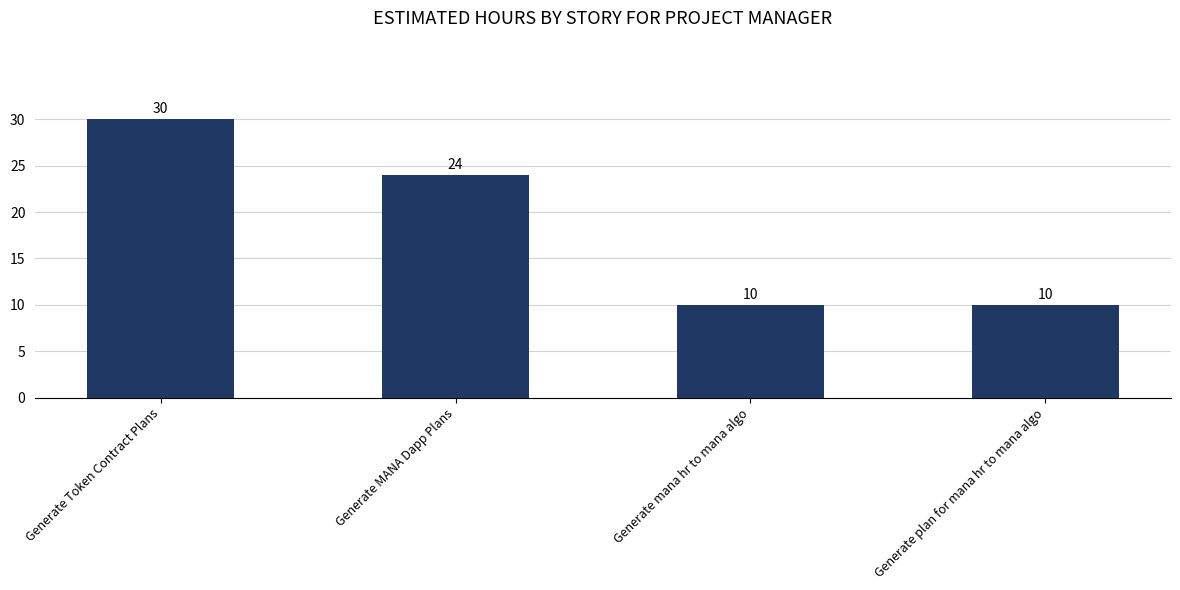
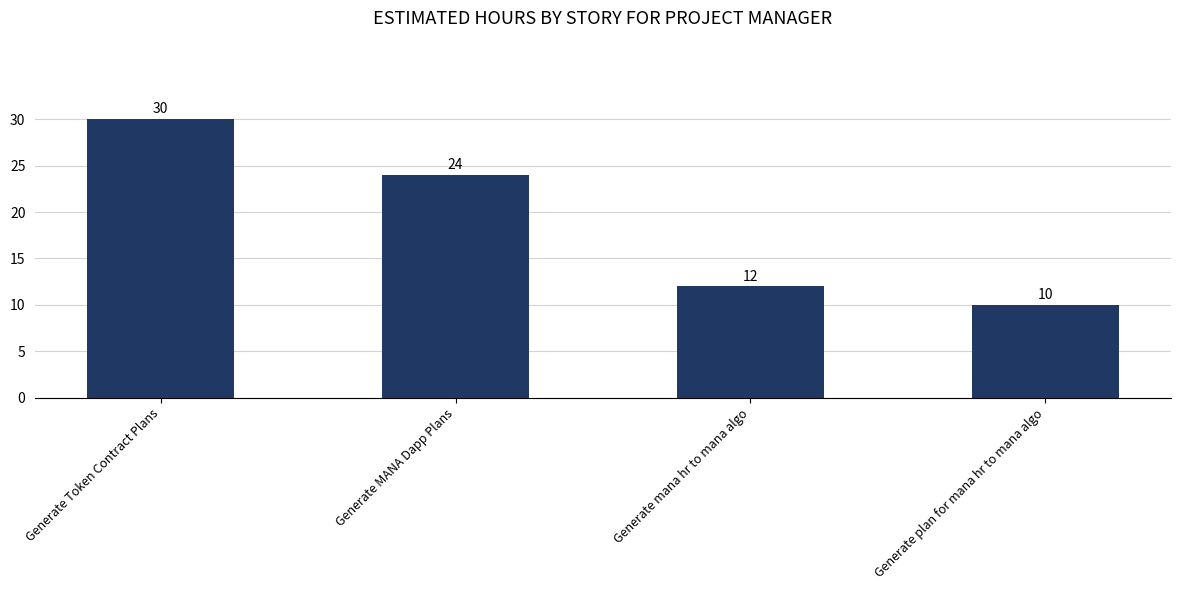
Generate mana hr to mana algo: 10 -> 12
